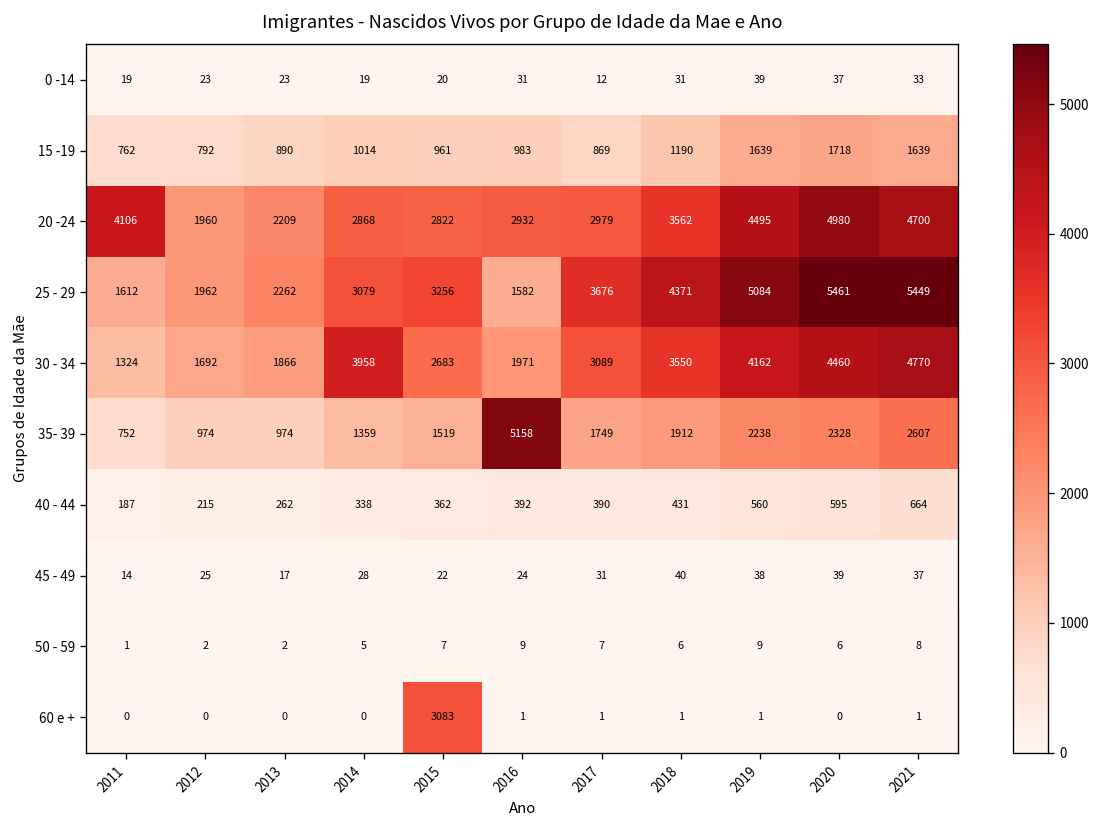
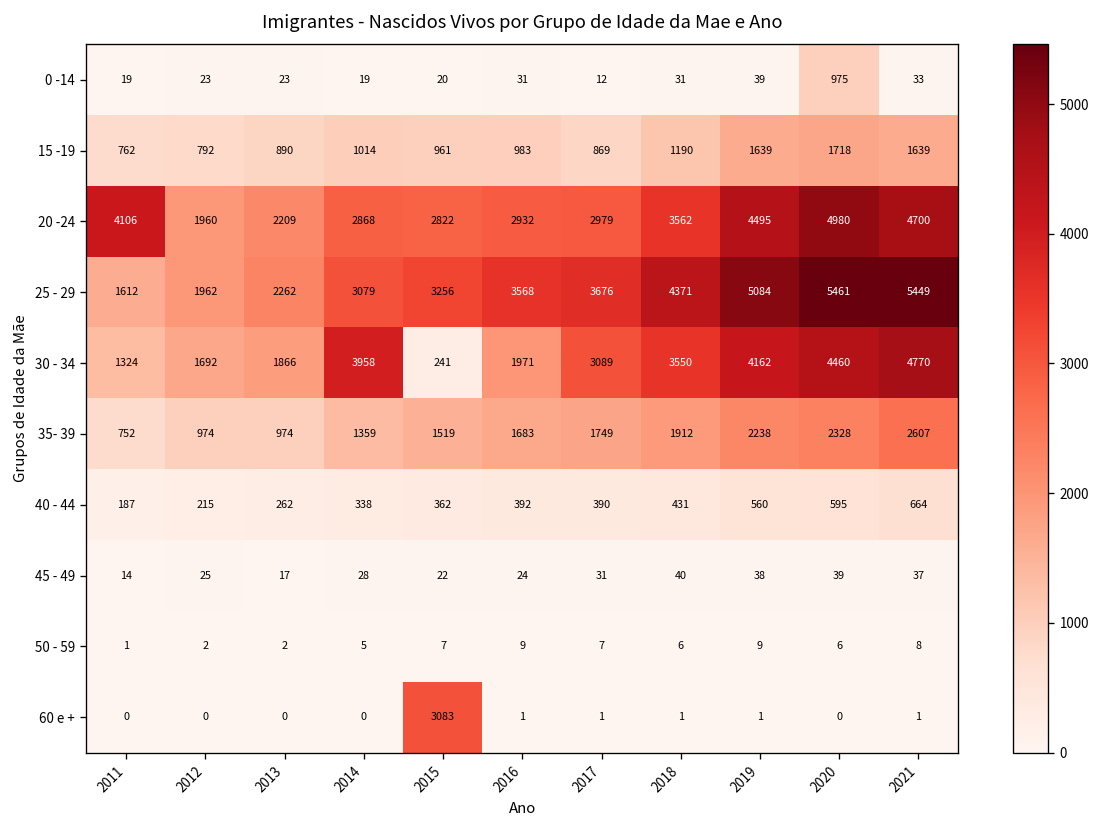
0 -14, 2020: 37 -> 975
25 - 29, 2016: 1582 -> 3568
30 - 34, 2015: 2683 -> 241
35- 39, 2016: 5158 -> 1683
